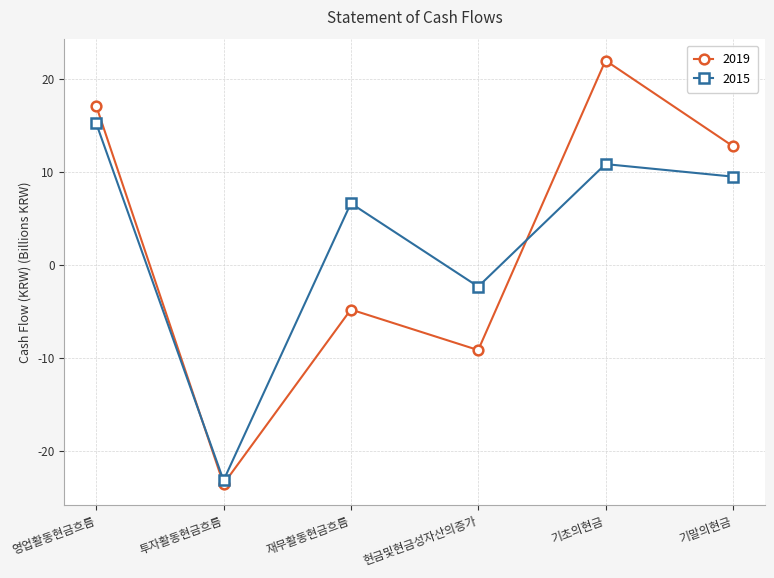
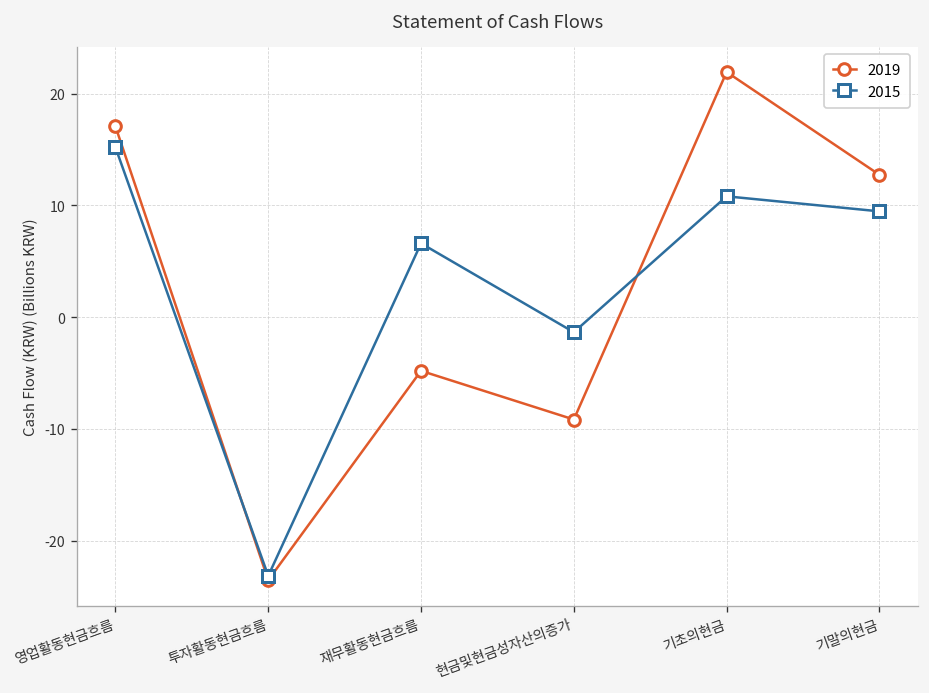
2015, 현금및현금성자산의증가: -2 -> -1
